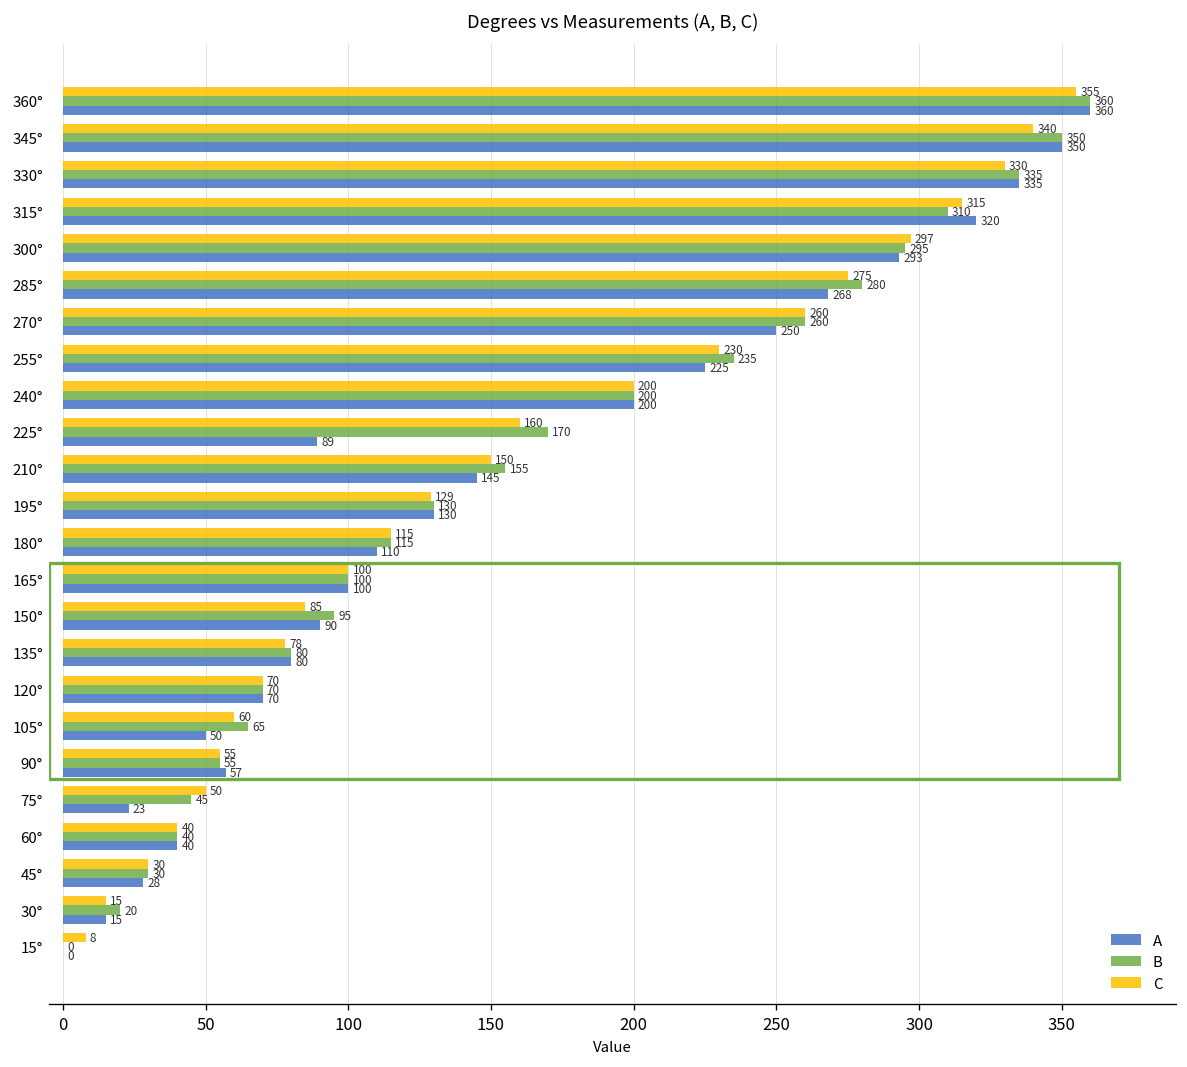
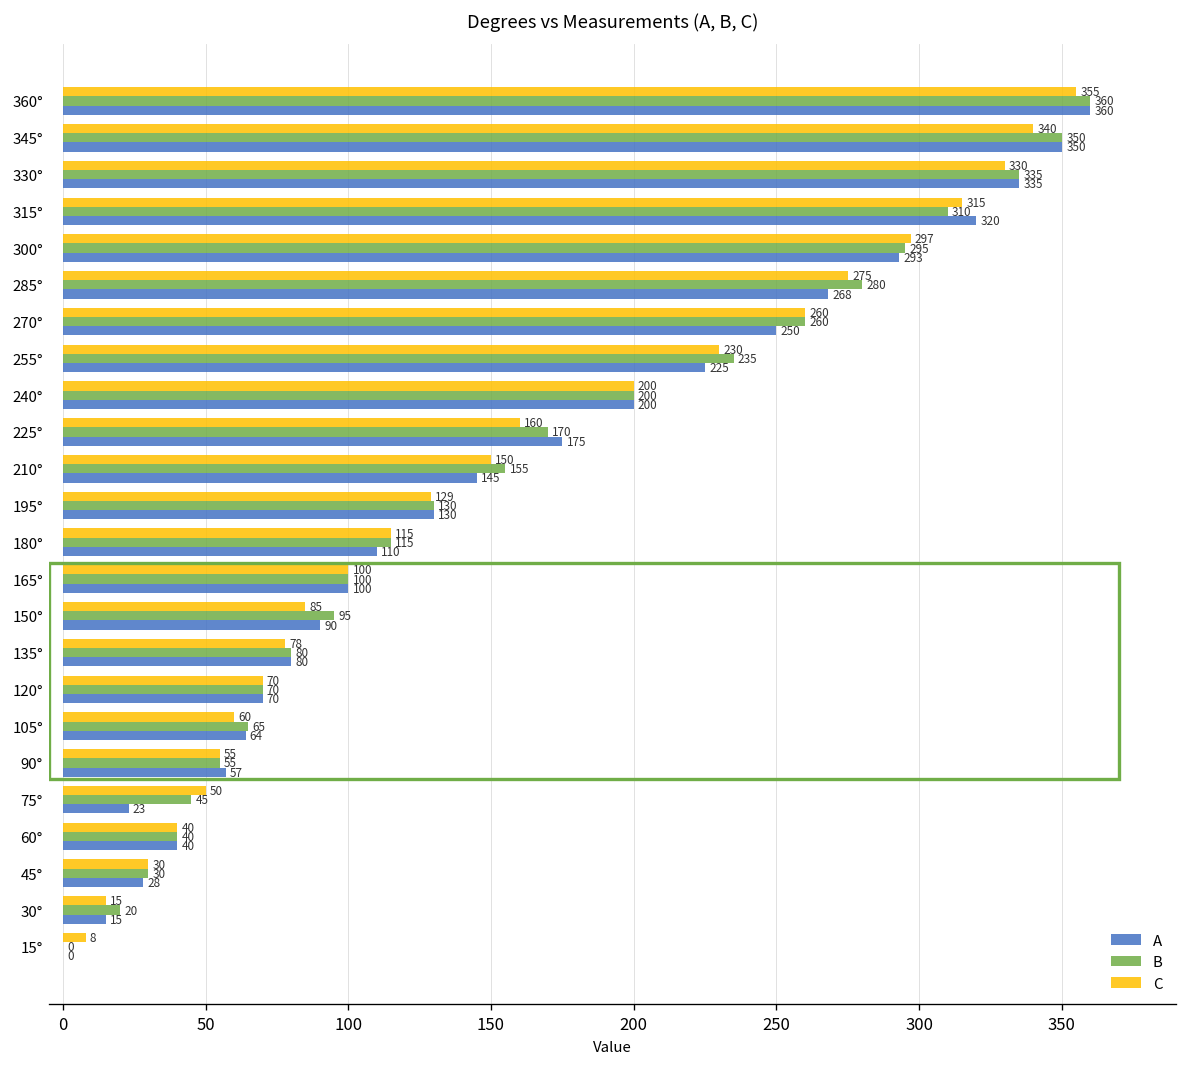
A, 225°: 89 -> 175
A, 105°: 50 -> 64
